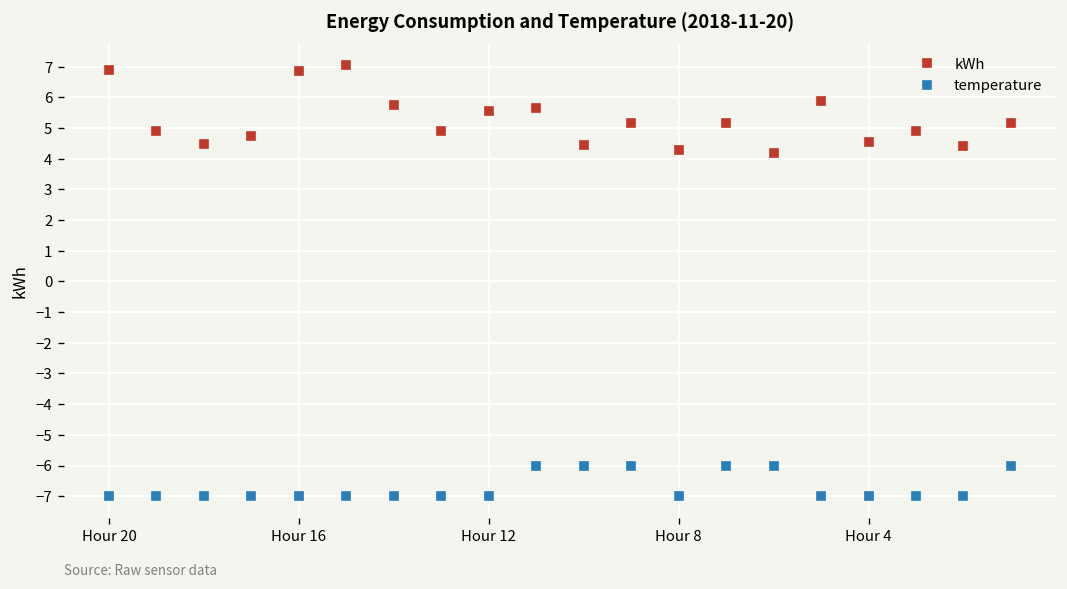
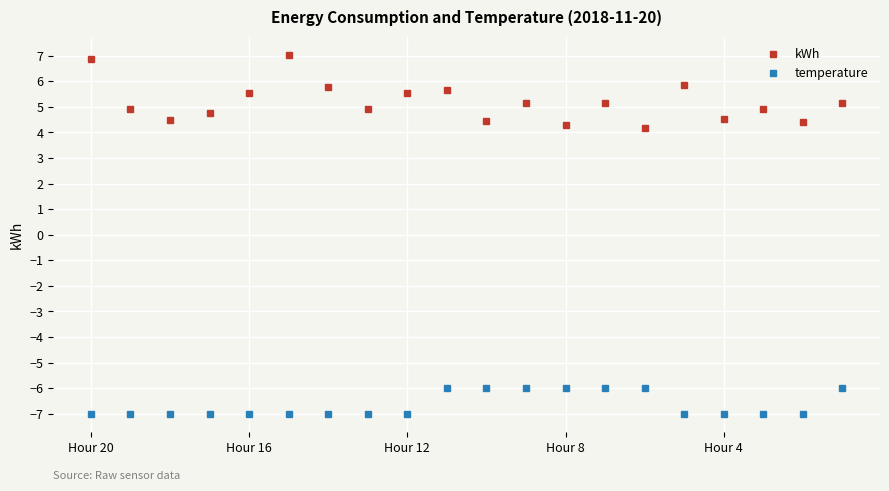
kWh, Hour 16: 6.9 -> 5.5
temperature, Hour 8: -7 -> -6
